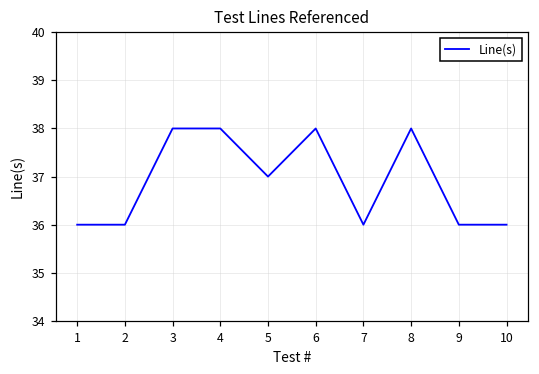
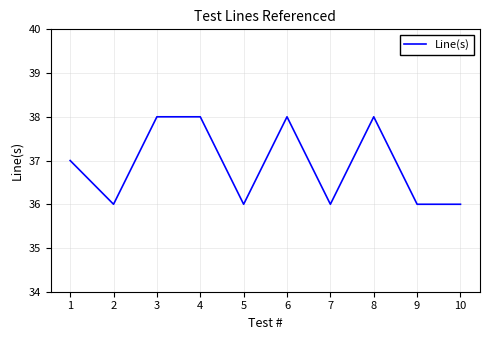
1: 36 -> 37
5: 37 -> 36
